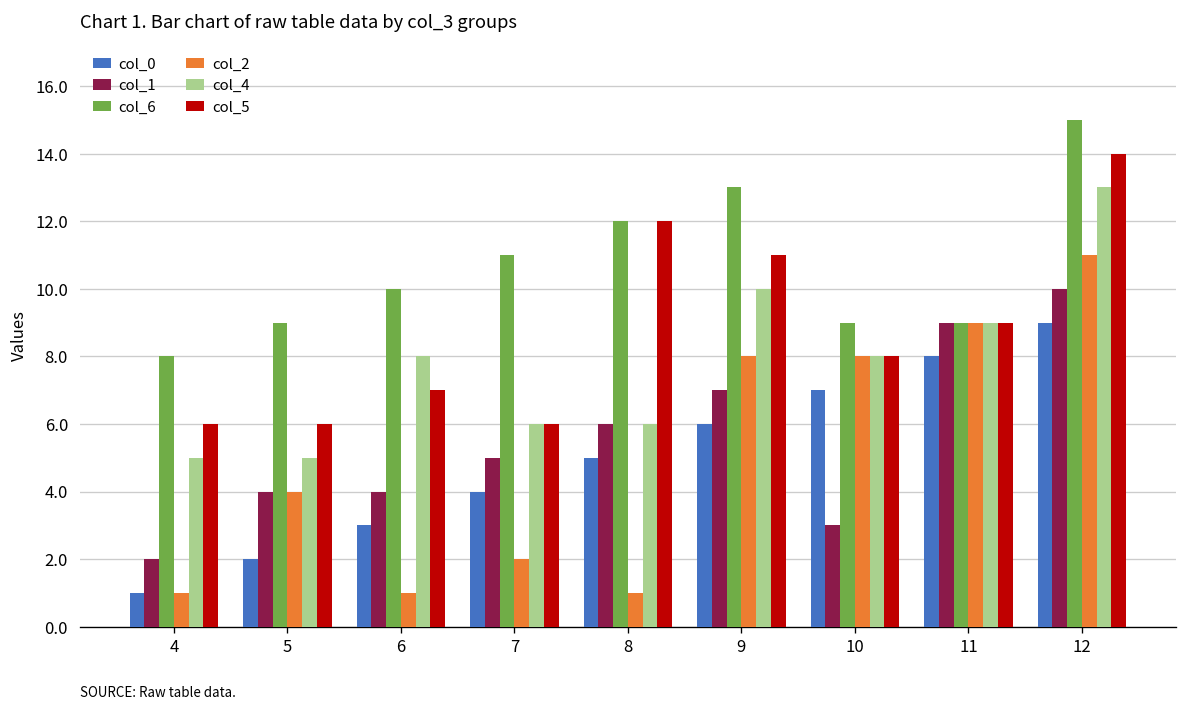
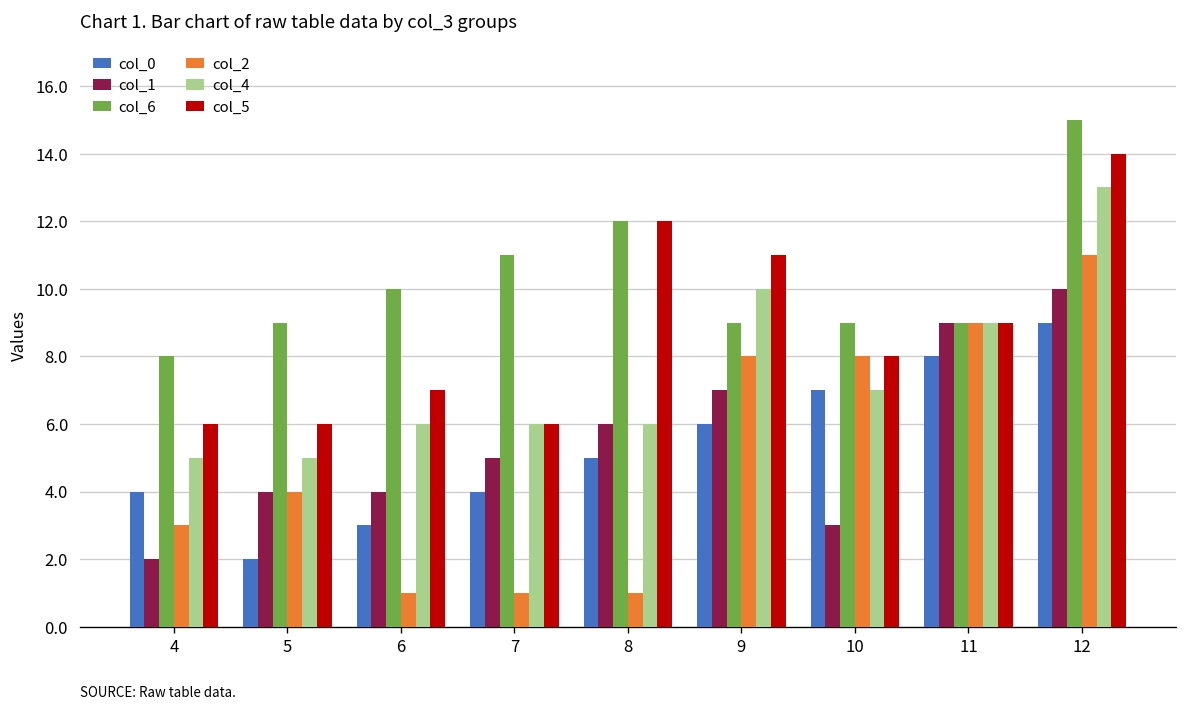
col_0, 4: 1 -> 4
col_2, 4: 1 -> 3
col_4, 6: 8 -> 6
col_2, 7: 2 -> 1
col_6, 9: 13 -> 9
col_4, 10: 8 -> 7
